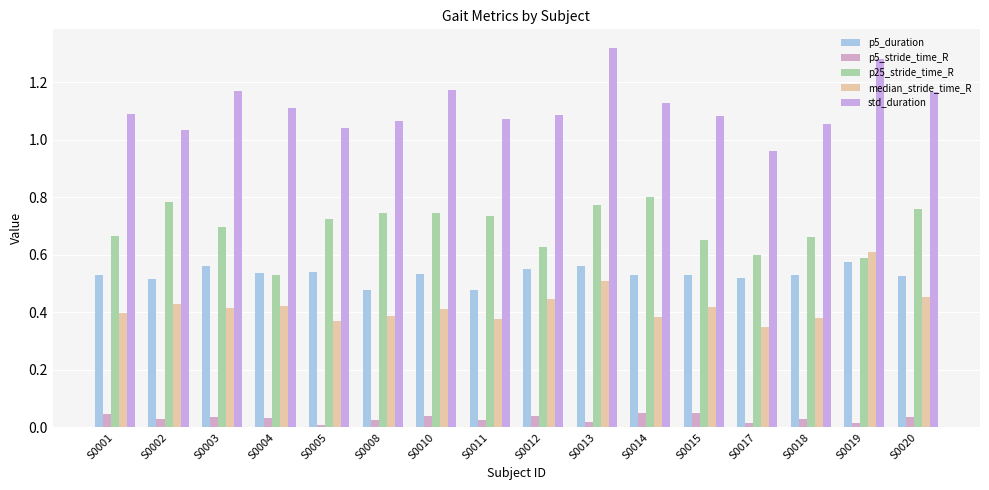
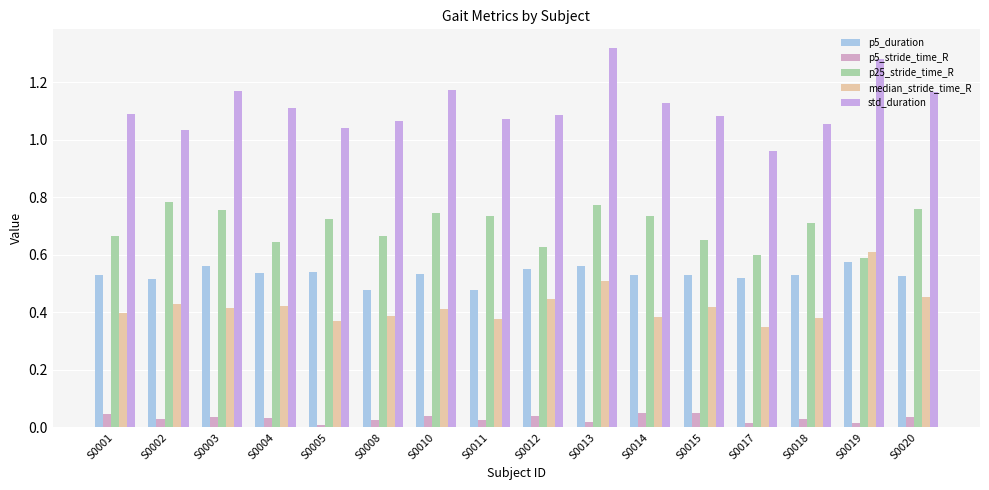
p25_stride_time_R, S0003: 0.70 -> 0.75
p25_stride_time_R, S0004: 0.53 -> 0.64
p25_stride_time_R, S0008: 0.75 -> 0.67
p25_stride_time_R, S0014: 0.80 -> 0.74
p25_stride_time_R, S0018: 0.66 -> 0.71
